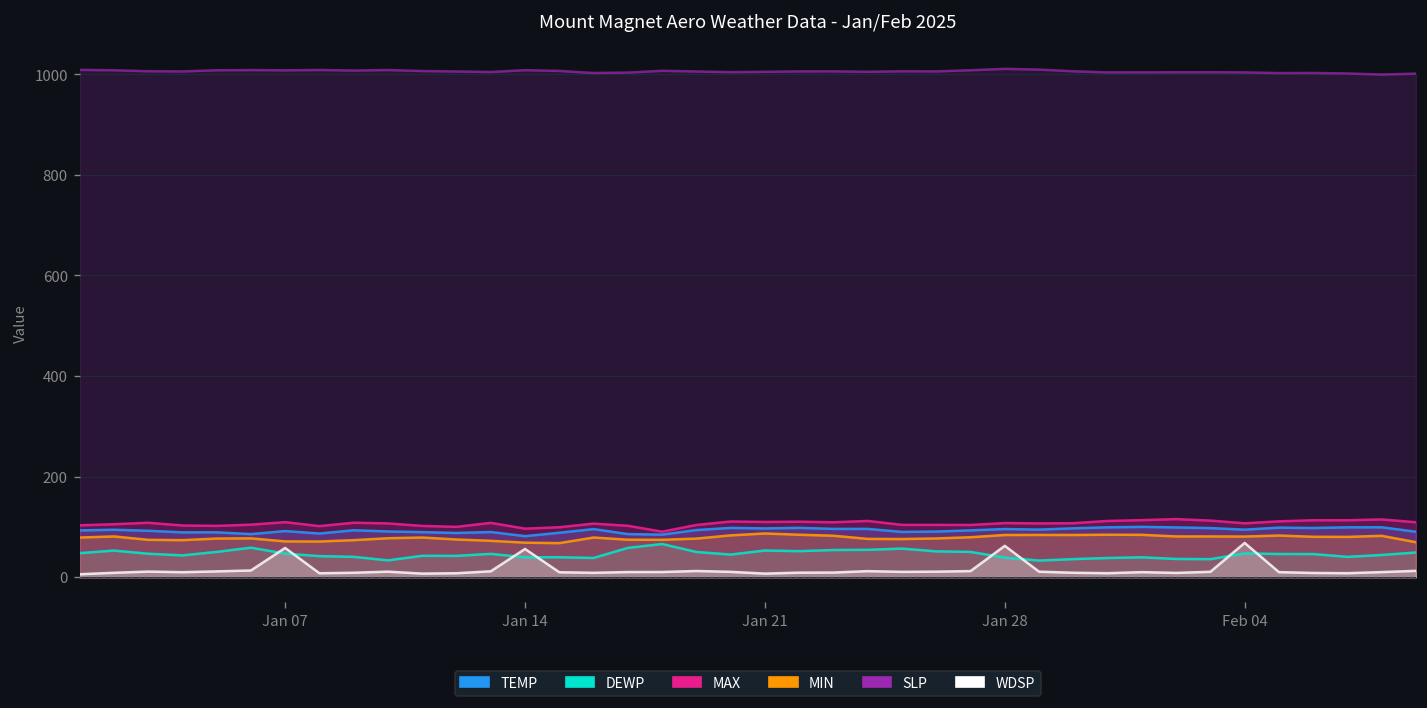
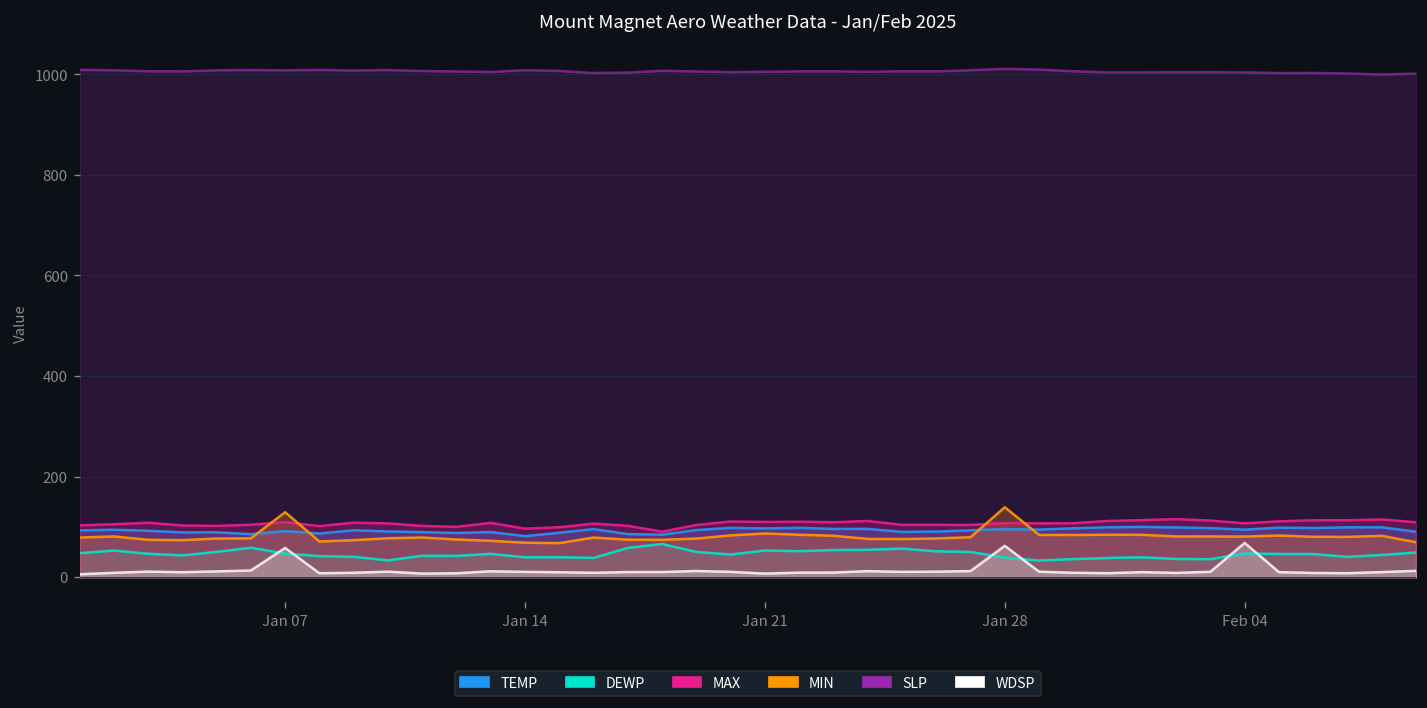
MIN, Jan 07: 70 -> 130
WDSP, Jan 14: 60 -> 10
MIN, Jan 28: 80 -> 140
